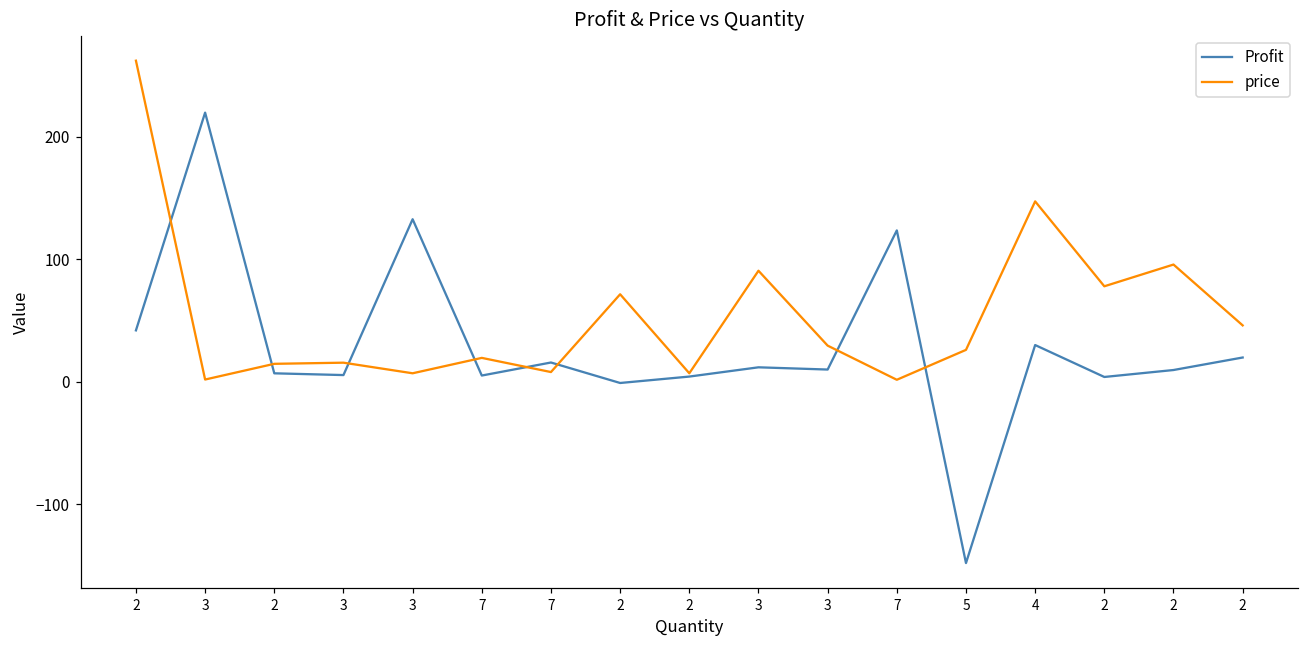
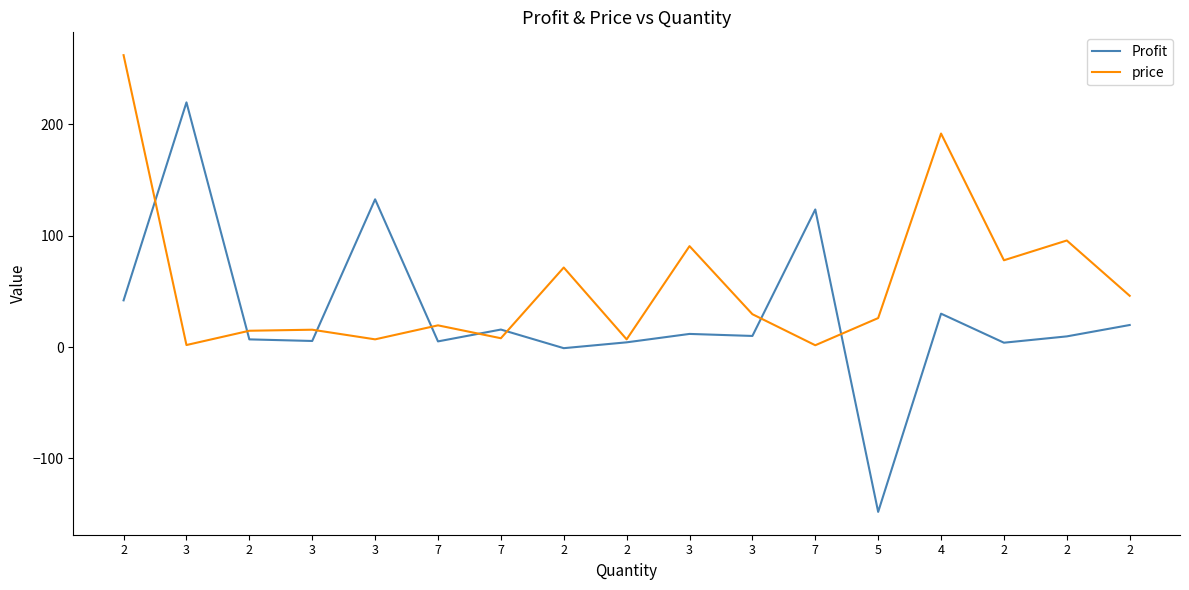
price, 4: 147 -> 192
